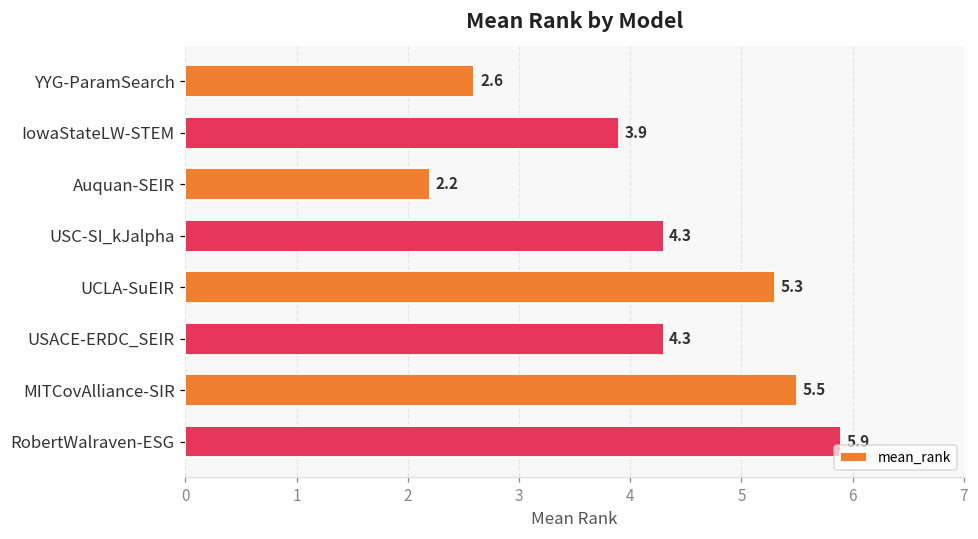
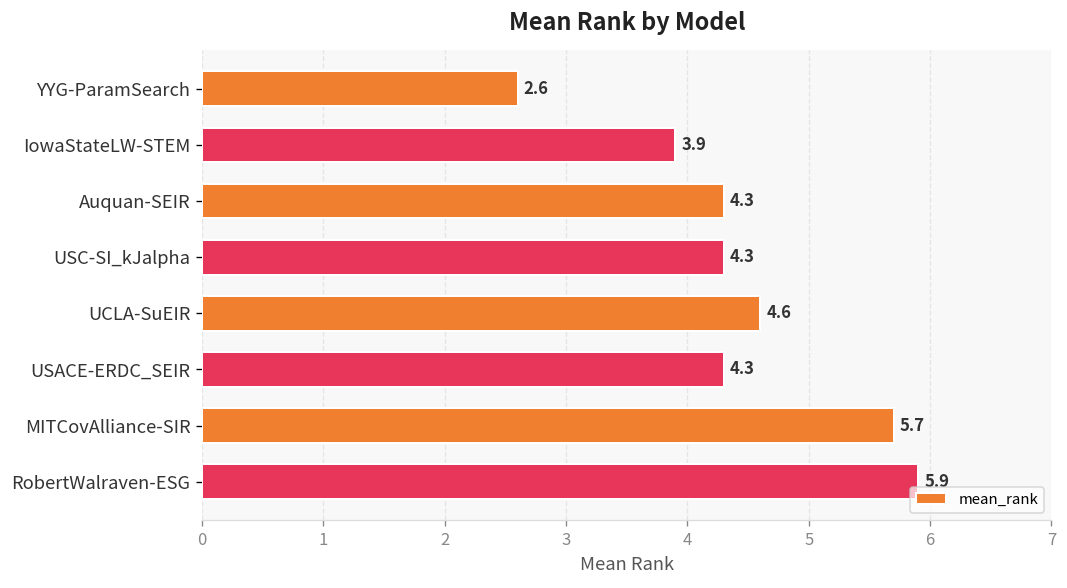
Auquan-SEIR: 2.2 -> 4.3
UCLA-SuEIR: 5.3 -> 4.6
MITCovAlliance-SIR: 5.5 -> 5.7
